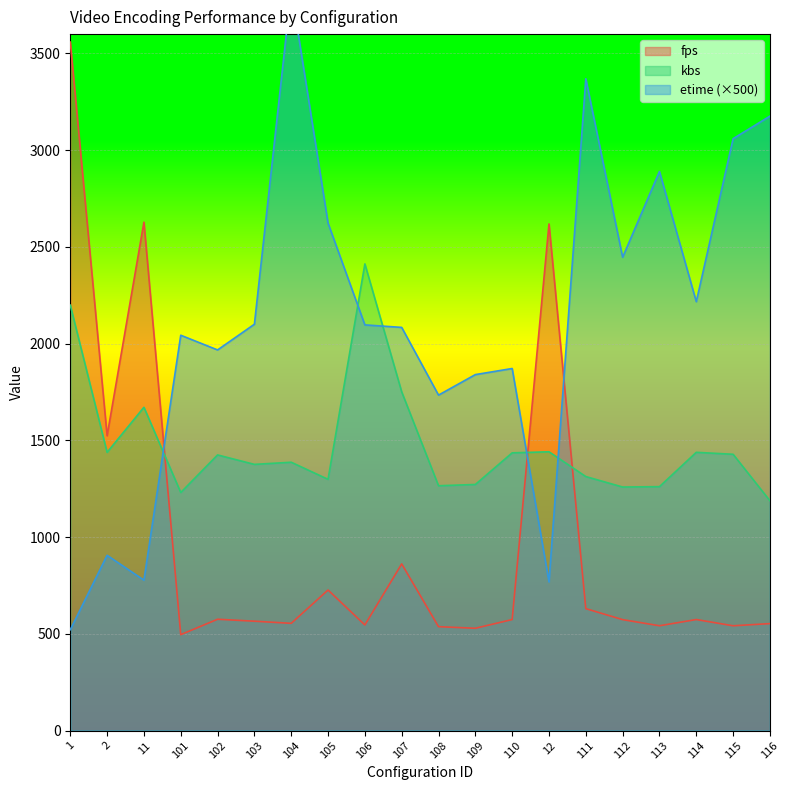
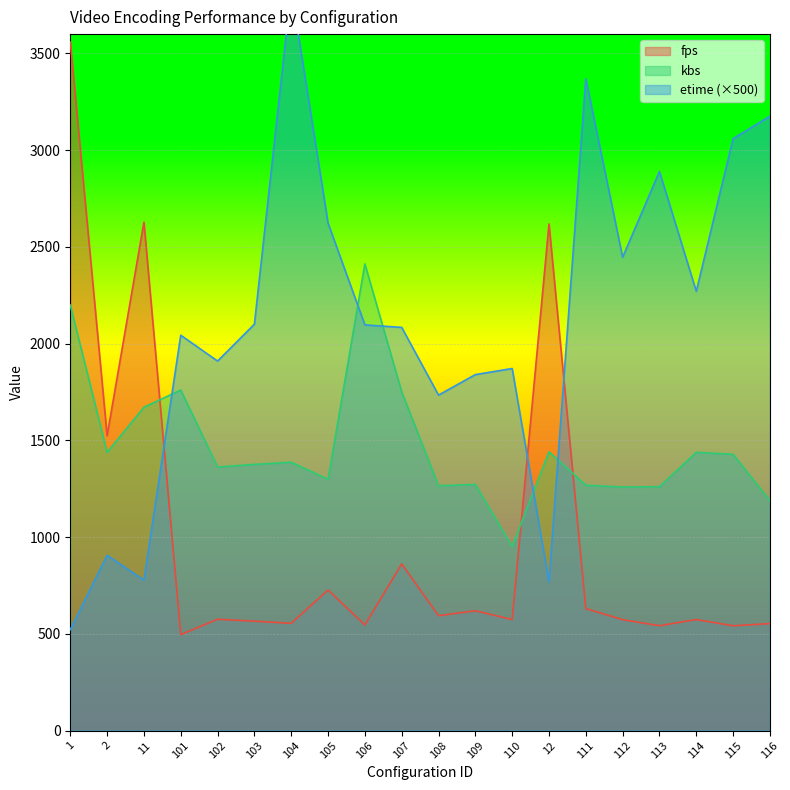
kbs, 101: 1230 -> 1760
kbs, 102: 1420 -> 1360
etime (×500), 102: 1970 -> 1910
fps, 108: 540 -> 590
fps, 109: 530 -> 620
kbs, 110: 1440 -> 950
kbs, 111: 1310 -> 1270
etime (×500), 114: 2220 -> 2270
